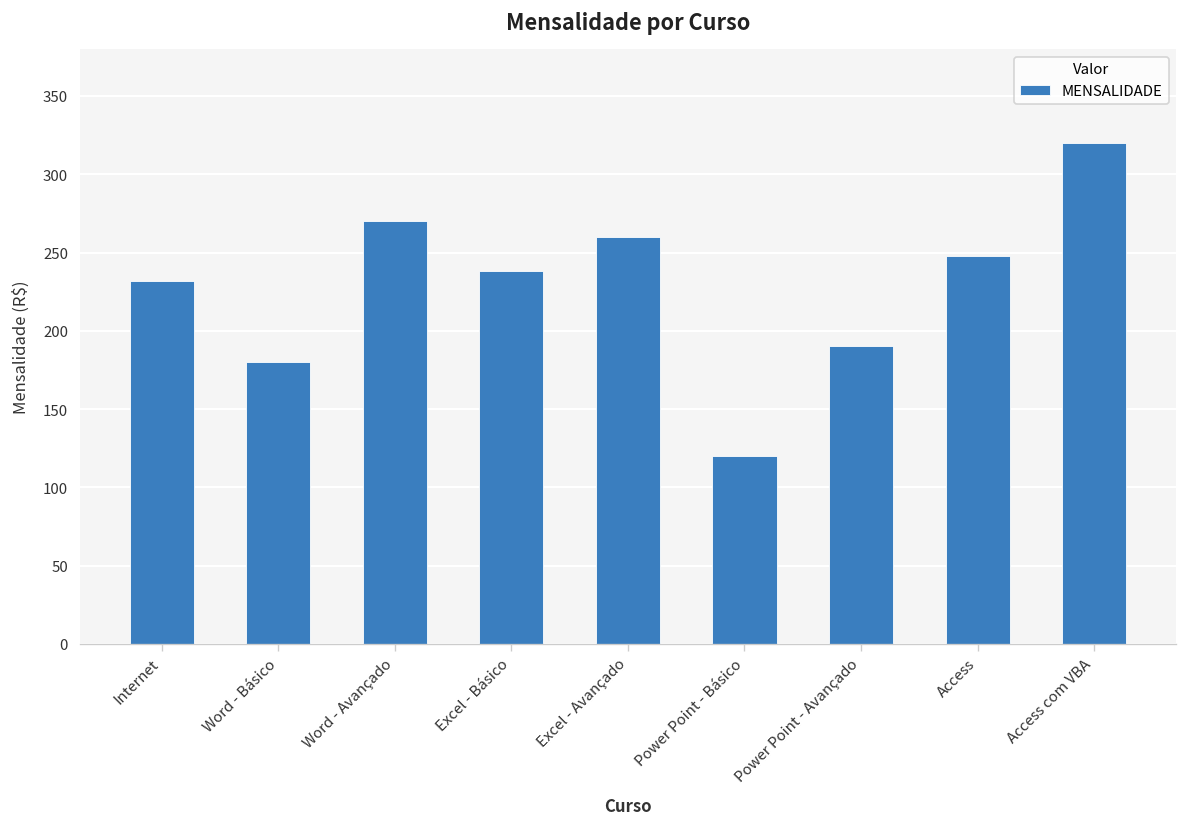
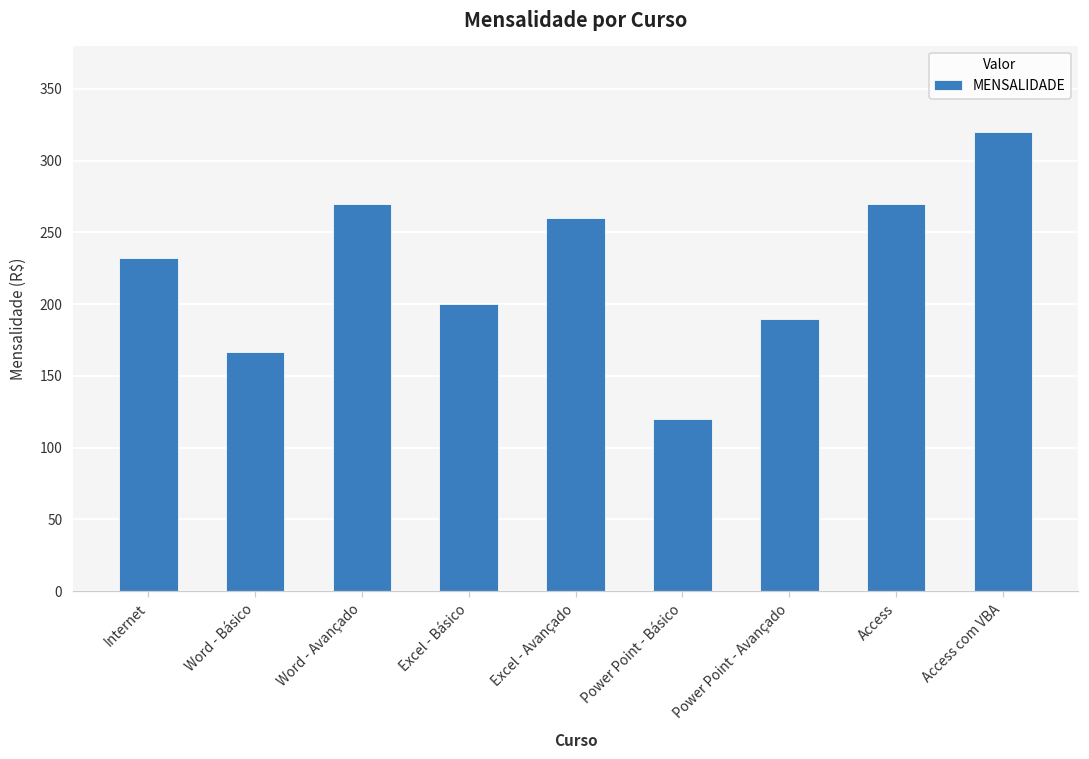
Word - Básico: 180 -> 167
Excel - Básico: 238 -> 200
Access: 248 -> 270
